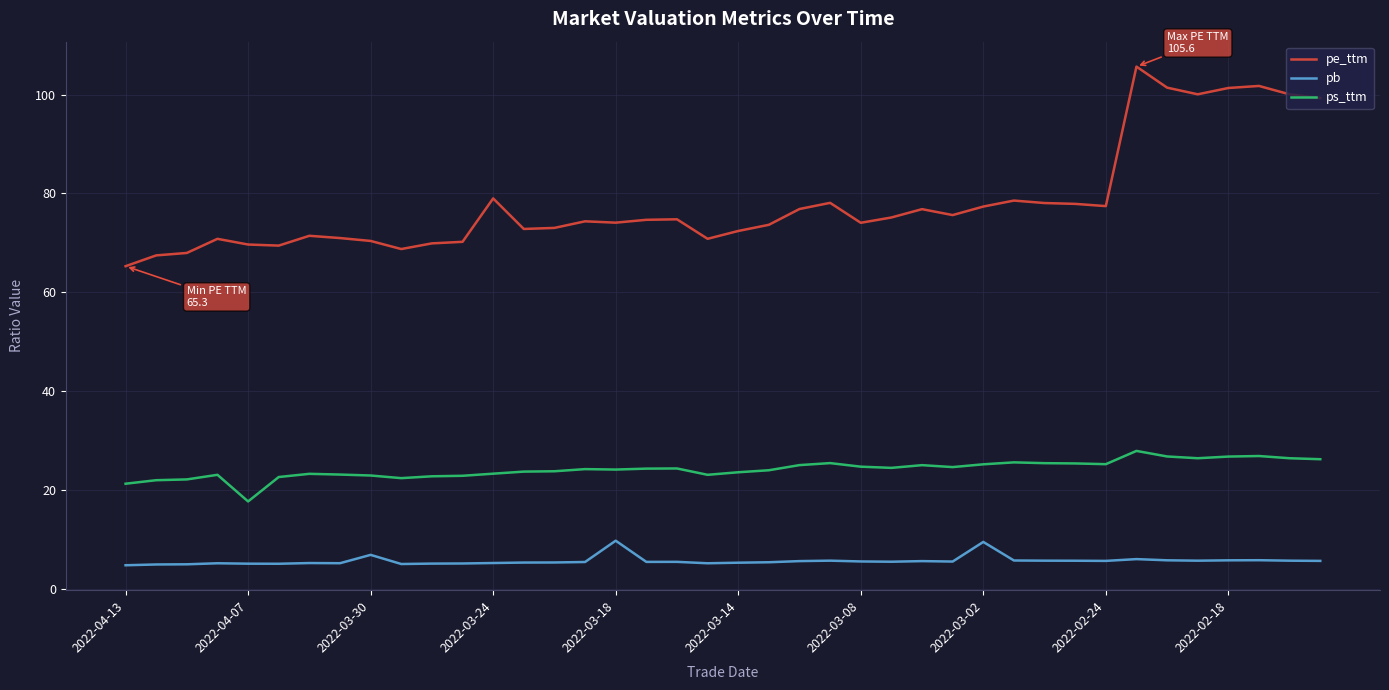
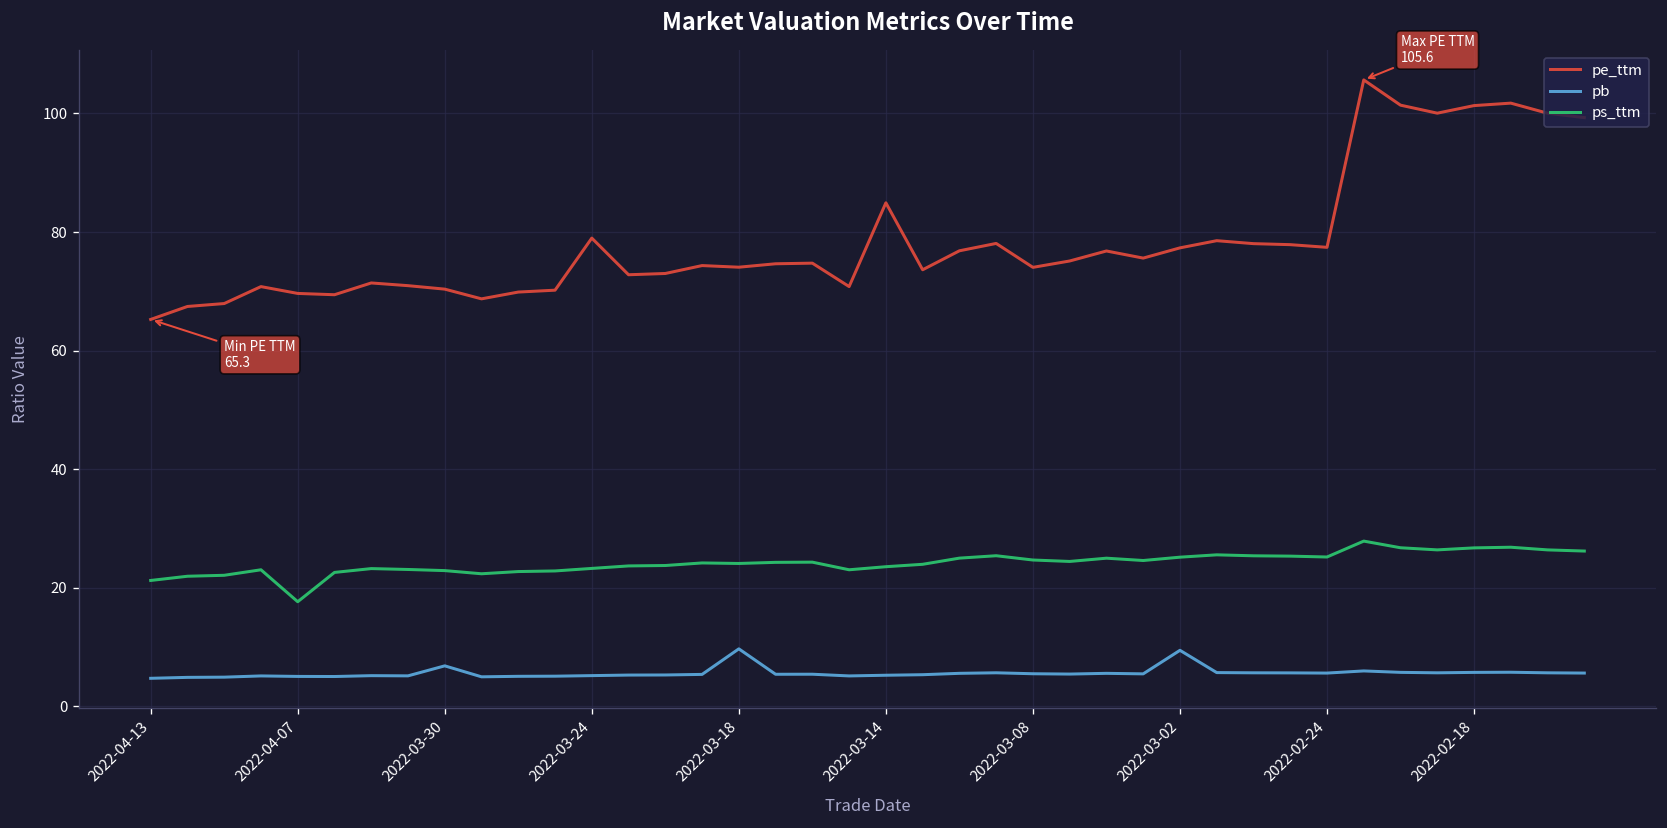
pe_ttm, 2022-03-14: 72 -> 85
